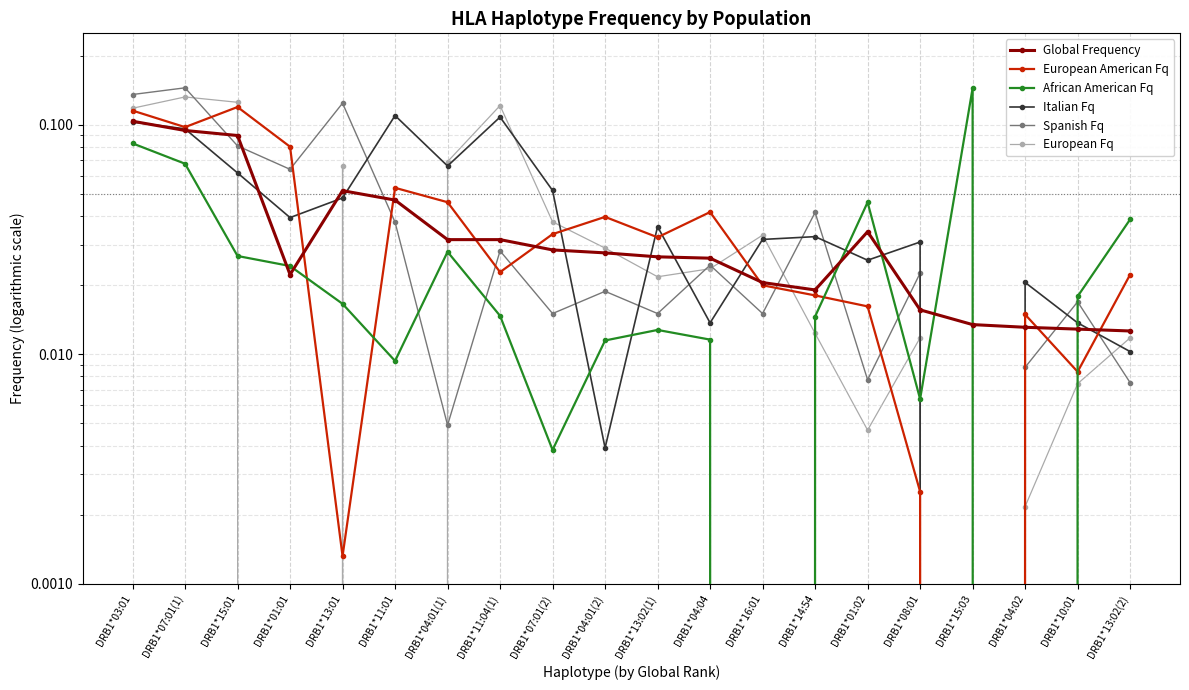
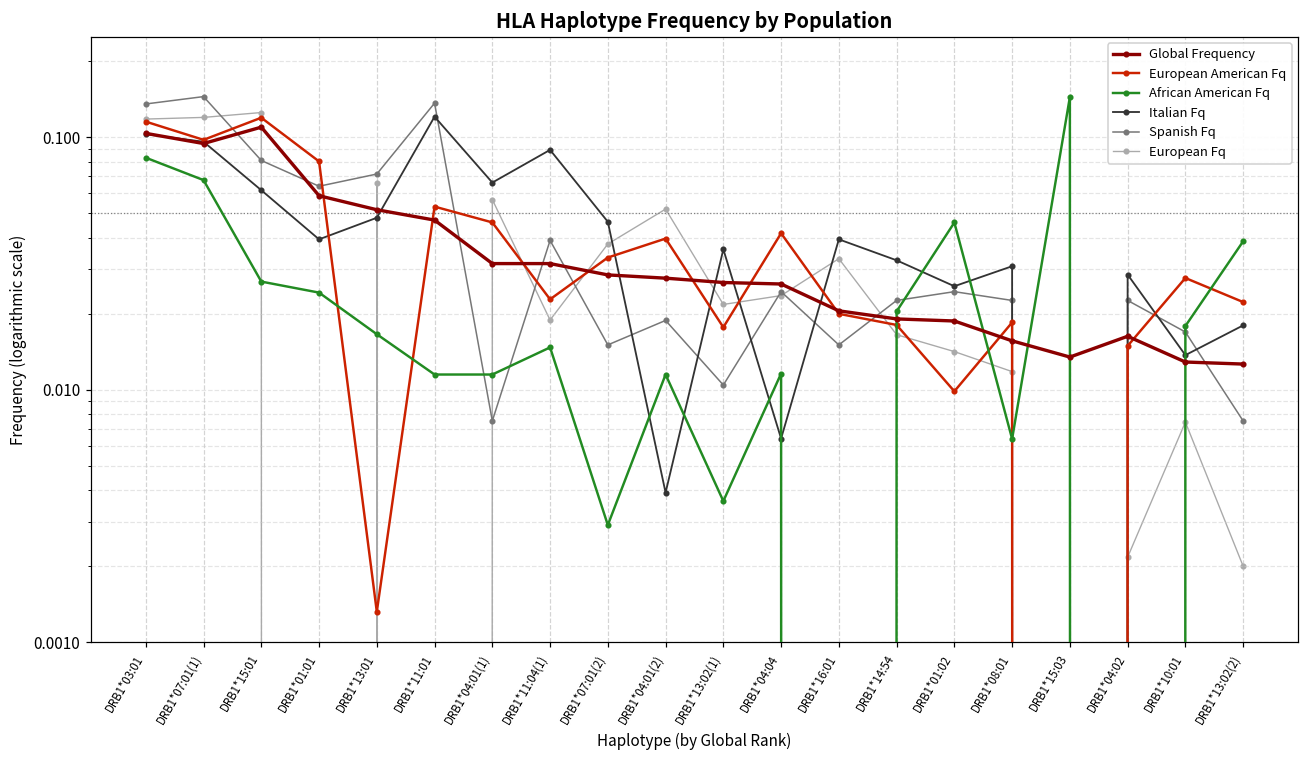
European Fq, DRB1*07:01(1): 0.13 -> 0.12
Global Frequency, DRB1*15:01: 0.090 -> 0.11
Global Frequency, DRB1*01:01: 0.022 -> 0.059
Spanish Fq, DRB1*13:01: 0.12 -> 0.071
African American Fq, DRB1*11:01: 0.0094 -> 0.011
Italian Fq, DRB1*11:01: 0.11 -> 0.12
Spanish Fq, DRB1*11:01: 0.038 -> 0.14
African American Fq, DRB1*04:01(1): 0.028 -> 0.011
Spanish Fq, DRB1*04:01(1): 0.0049 -> 0.0075
European Fq, DRB1*04:01(1): 0.069 -> 0.057
Italian Fq, DRB1*11:04(1): 0.11 -> 0.089
Spanish Fq, DRB1*11:04(1): 0.028 -> 0.039
European Fq, DRB1*11:04(1): 0.12 -> 0.019
African American Fq, DRB1*07:01(2): 0.0038 -> 0.0029
Italian Fq, DRB1*07:01(2): 0.052 -> 0.046
European Fq, DRB1*04:01(2): 0.029 -> 0.052
European American Fq, DRB1*13:02(1): 0.032 -> 0.018
African American Fq, DRB1*13:02(1): 0.013 -> 0.0036
Spanish Fq, DRB1*13:02(1): 0.015 -> 0.010
Italian Fq, DRB1*04:04: 0.014 -> 0.0064
Italian Fq, DRB1*16:01: 0.032 -> 0.039
African American Fq, DRB1*14:54: 0.015 -> 0.020
Spanish Fq, DRB1*14:54: 0.041 -> 0.023
European Fq, DRB1*14:54: 0.012 -> 0.017
Global Frequency, DRB1*01:02: 0.034 -> 0.019
European American Fq, DRB1*01:02: 0.016 -> 0.0099
Spanish Fq, DRB1*01:02: 0.0077 -> 0.024
European Fq, DRB1*01:02: 0.0047 -> 0.014
European American Fq, DRB1*08:01: 0.0025 -> 0.018
Global Frequency, DRB1*04:02: 0.013 -> 0.016
Italian Fq, DRB1*04:02: 0.021 -> 0.029
Spanish Fq, DRB1*04:02: 0.0088 -> 0.023
European American Fq, DRB1*10:01: 0.0084 -> 0.028
Italian Fq, DRB1*13:02(2): 0.010 -> 0.018
European Fq, DRB1*13:02(2): 0.012 -> 0.0020
